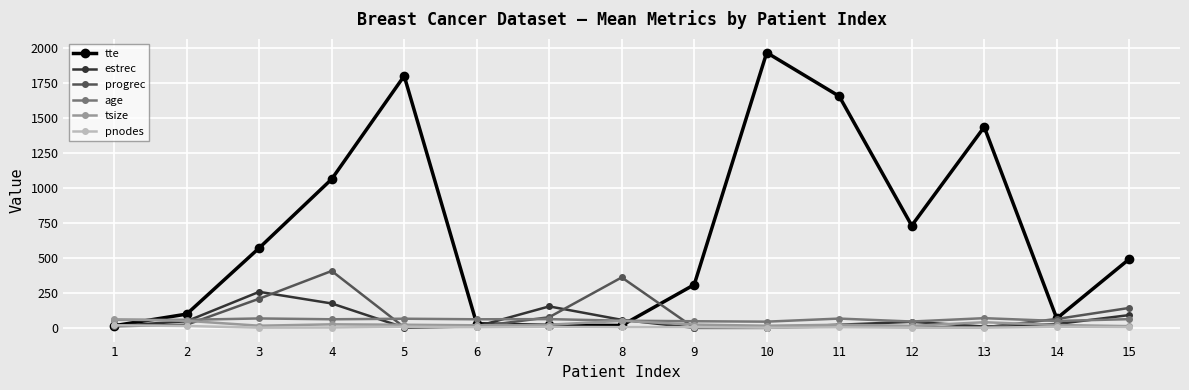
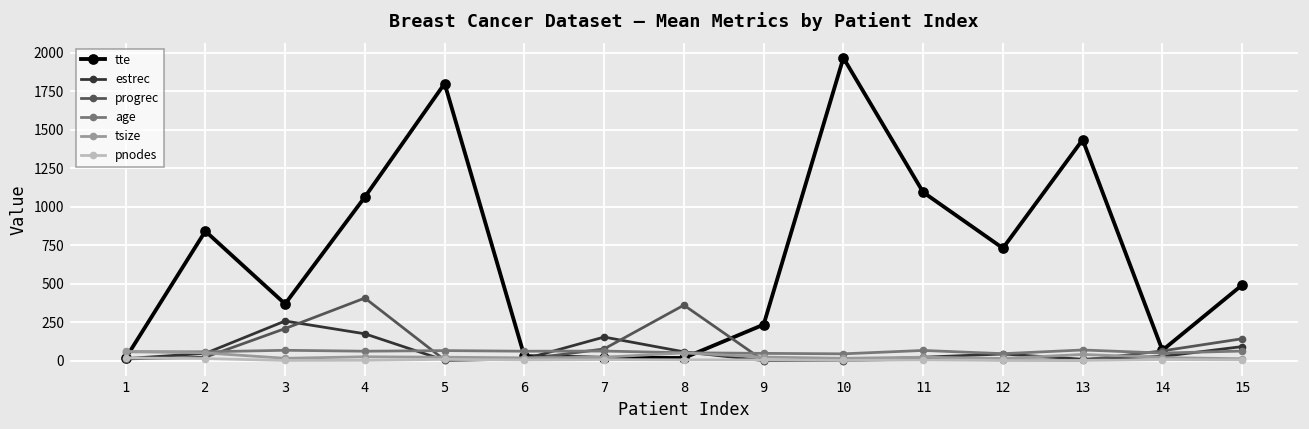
tte, 2: 100 -> 840
tte, 3: 570 -> 370
tte, 9: 310 -> 230
tte, 11: 1650 -> 1090
